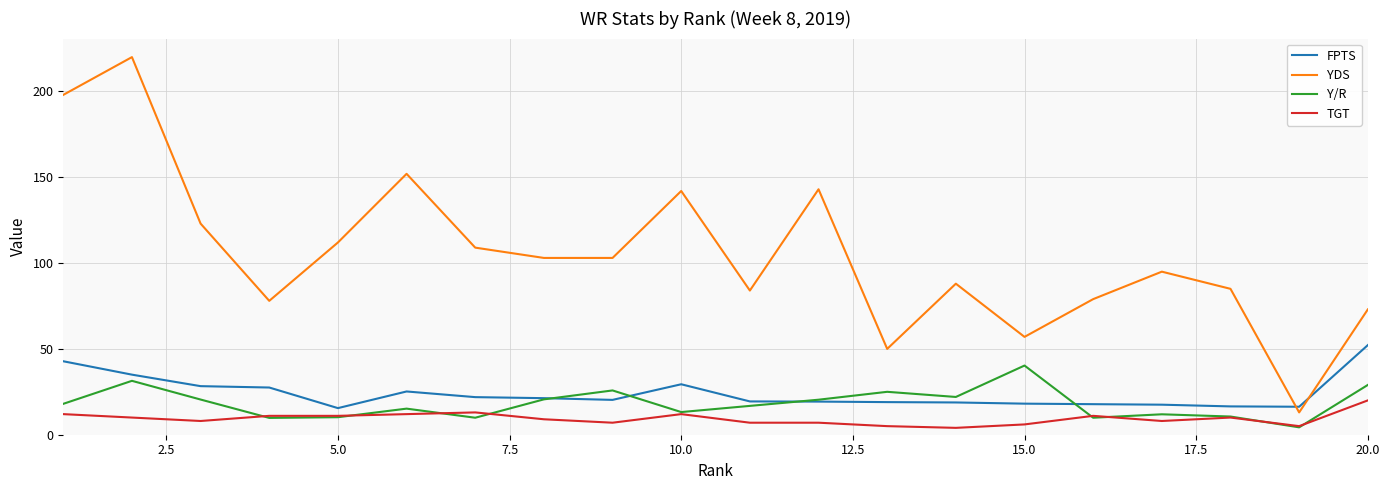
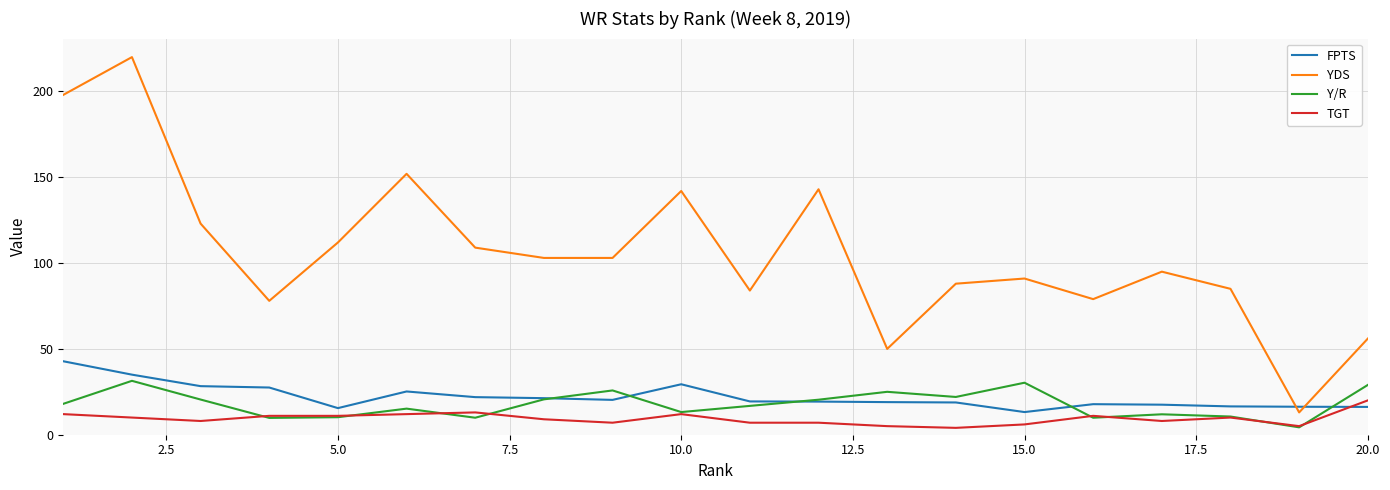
FPTS, 15.0: 18 -> 13
YDS, 15.0: 57 -> 91
Y/R, 15.0: 40 -> 30
FPTS, 20.0: 52 -> 16
YDS, 20.0: 73 -> 56
